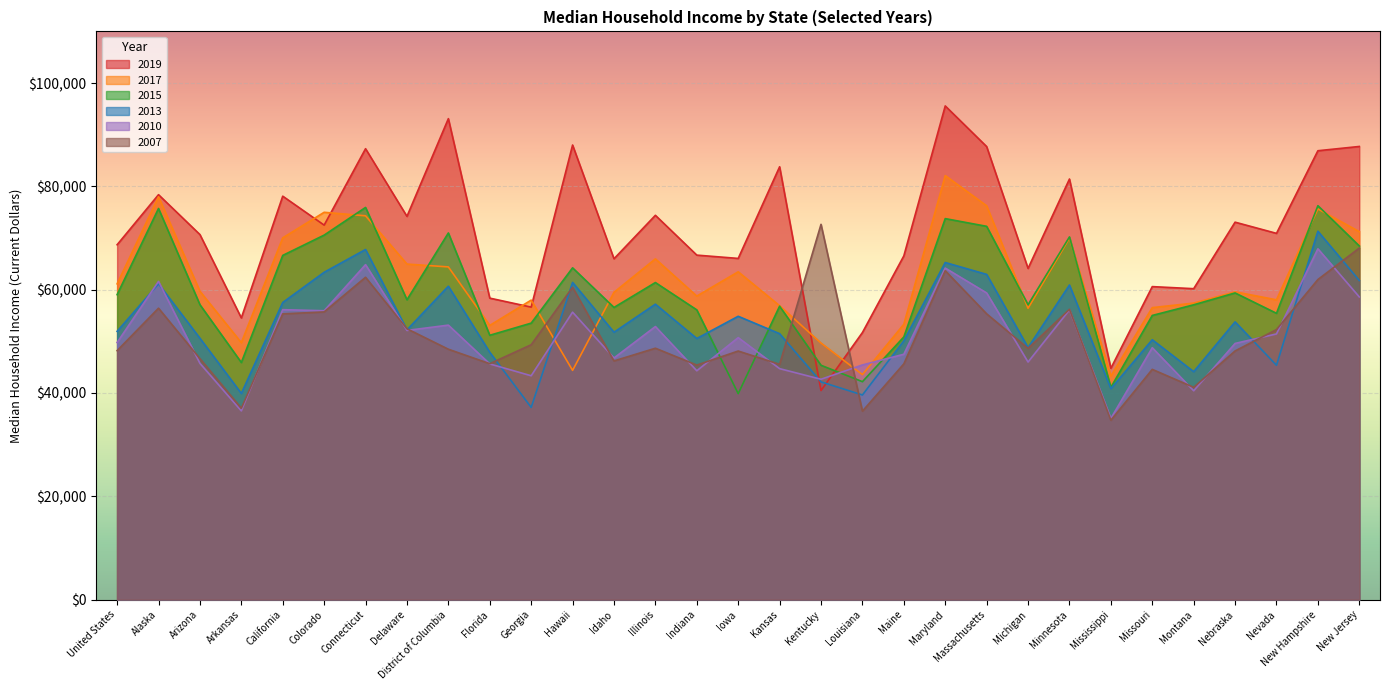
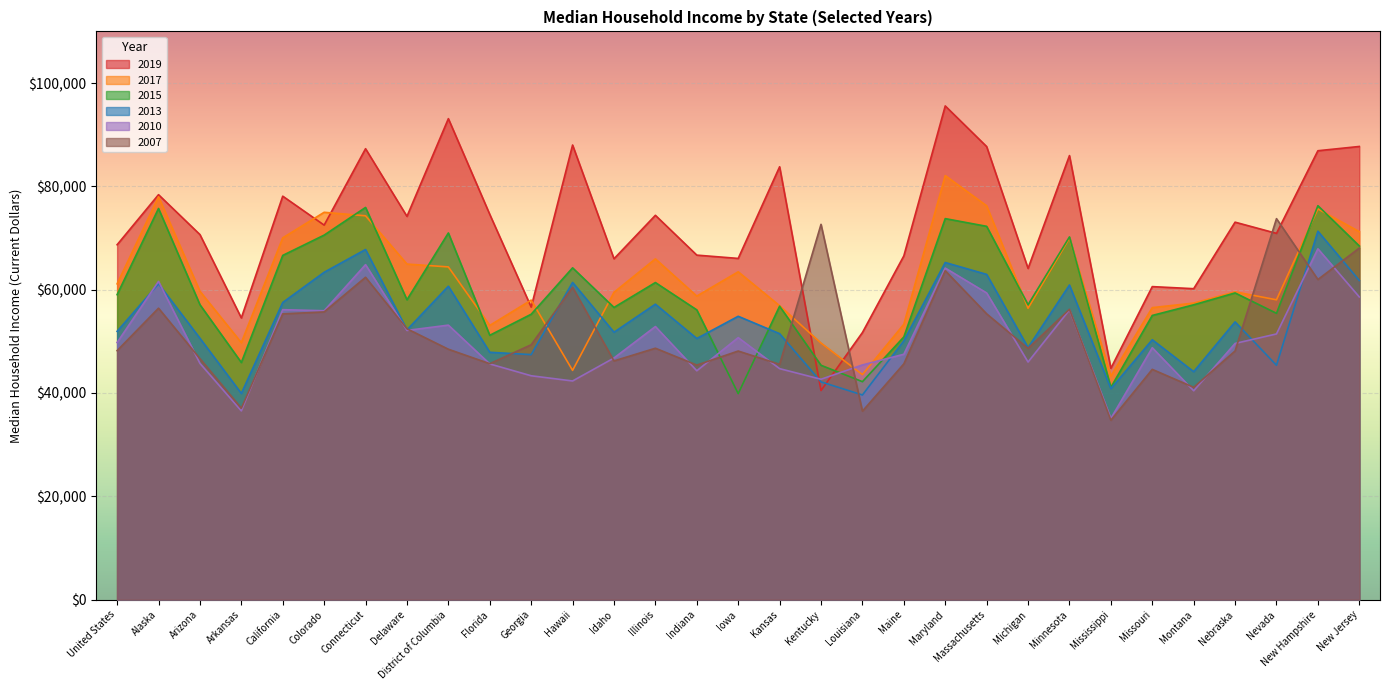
2019, Florida: $58,000 -> $75,000
2015, Georgia: $54,000 -> $55,000
2013, Georgia: $37,000 -> $47,000
2010, Hawaii: $56,000 -> $42,000
2019, Minnesota: $81,000 -> $86,000
2007, Nevada: $52,000 -> $74,000
